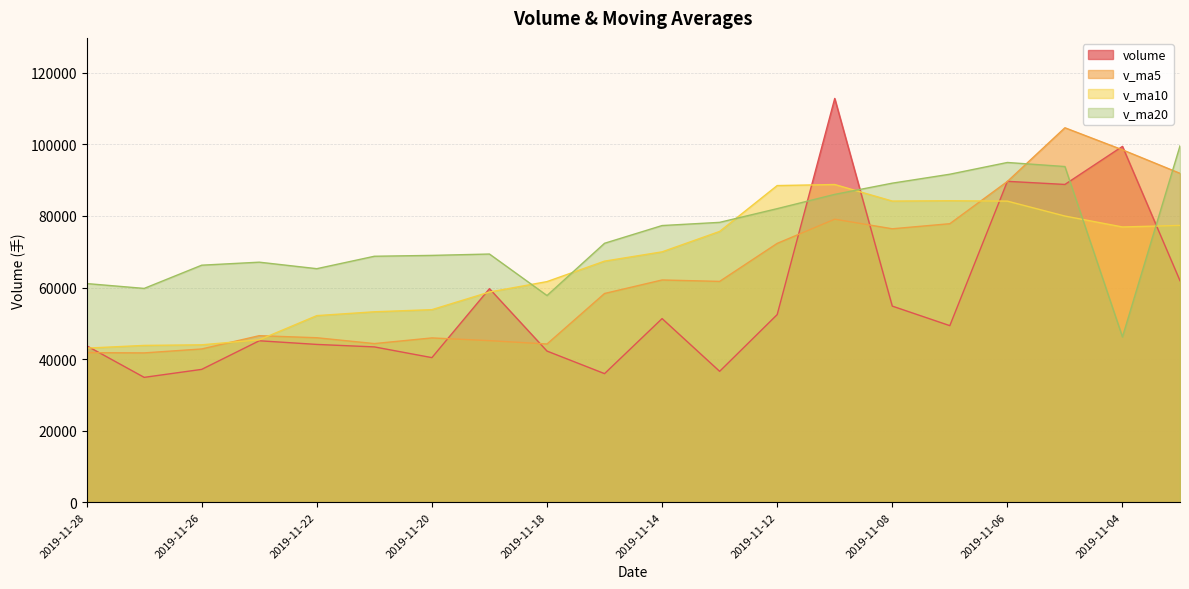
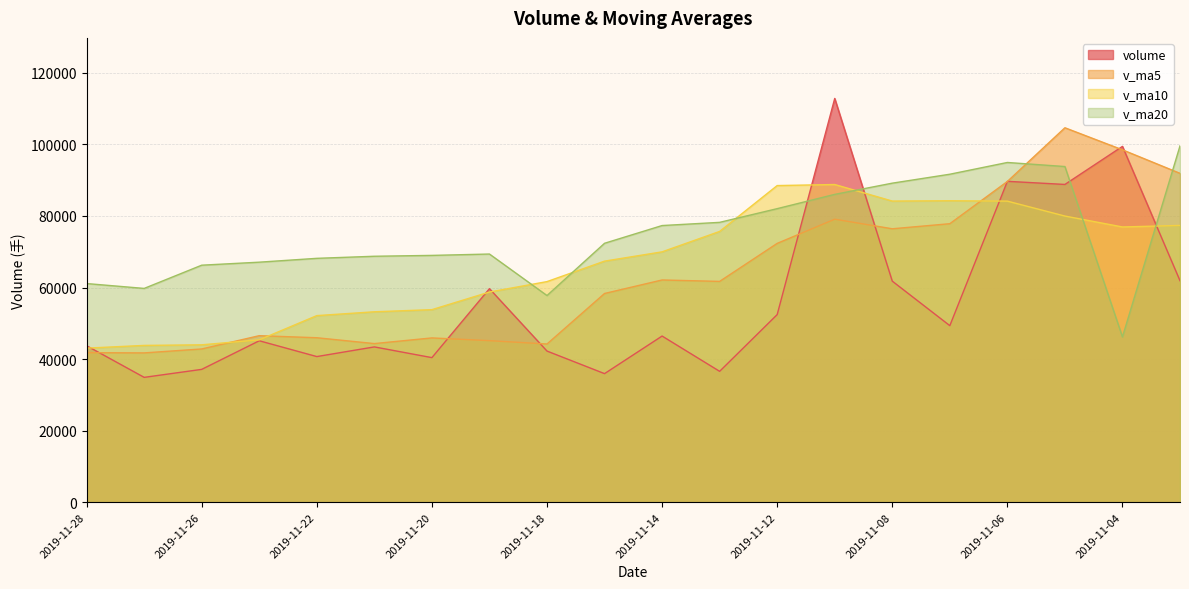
volume, 2019-11-22: 44000 -> 41000
v_ma20, 2019-11-22: 65000 -> 68000
volume, 2019-11-14: 51000 -> 46000
volume, 2019-11-08: 55000 -> 62000
